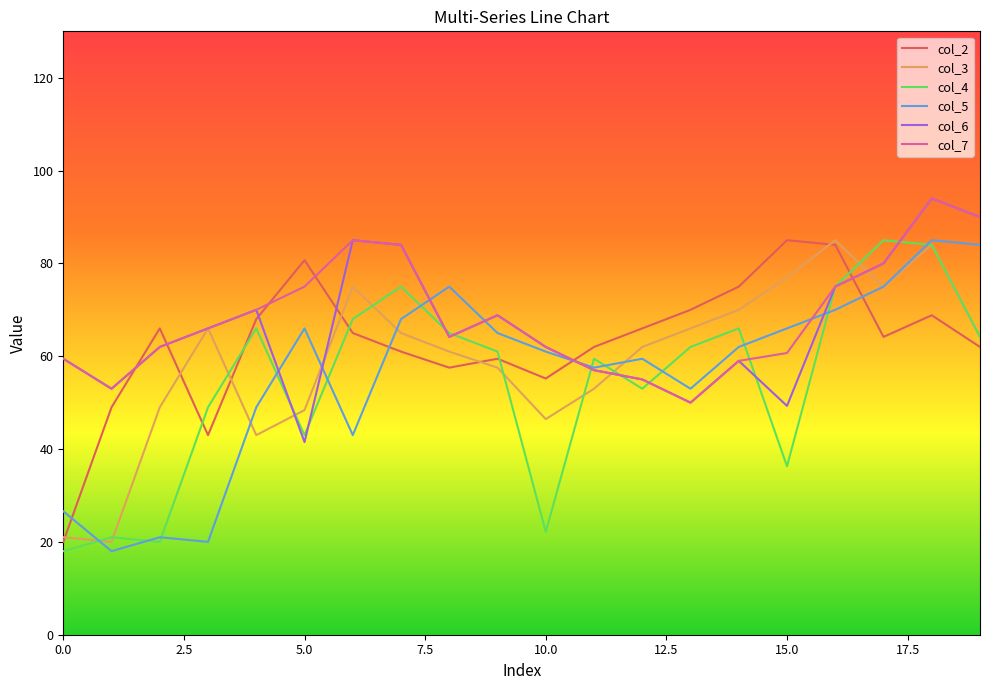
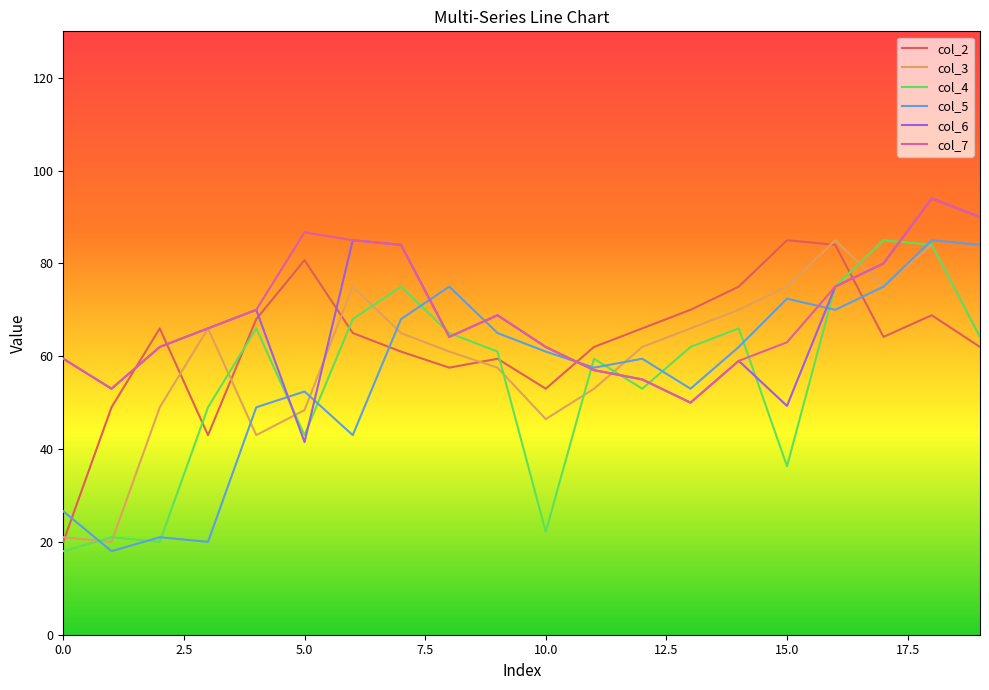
col_5, 5.0: 66 -> 52
col_7, 5.0: 75 -> 87
col_2, 10.0: 55 -> 53
col_3, 15.0: 77 -> 75
col_5, 15.0: 66 -> 72
col_7, 15.0: 61 -> 63
